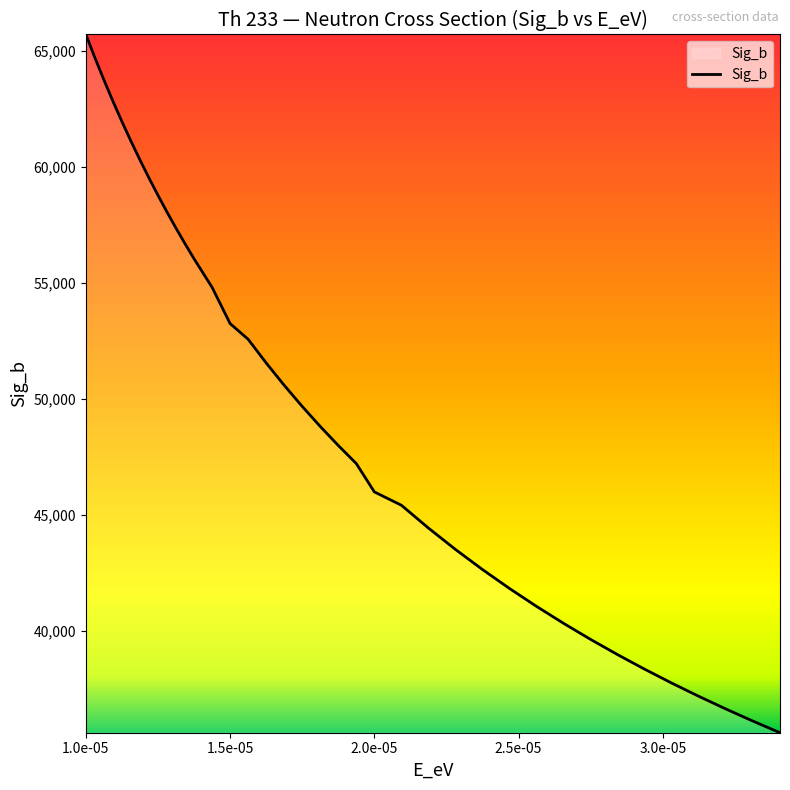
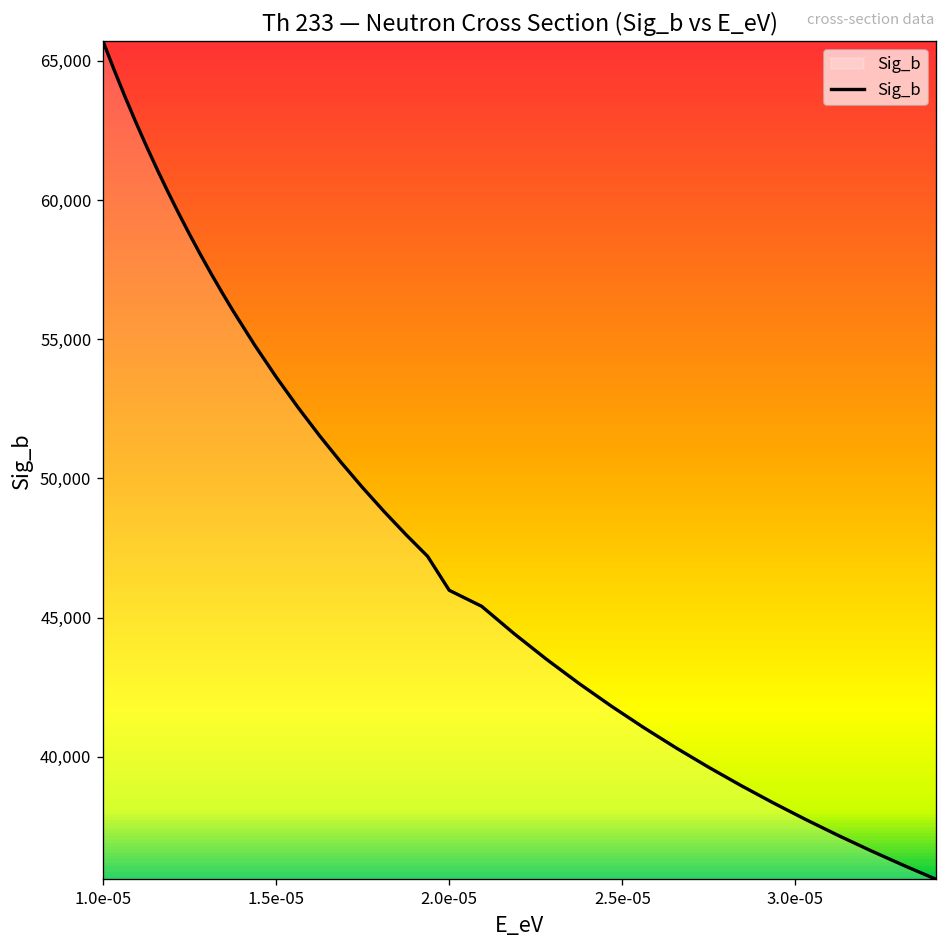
1.5e-05: 53,200 -> 53,600
